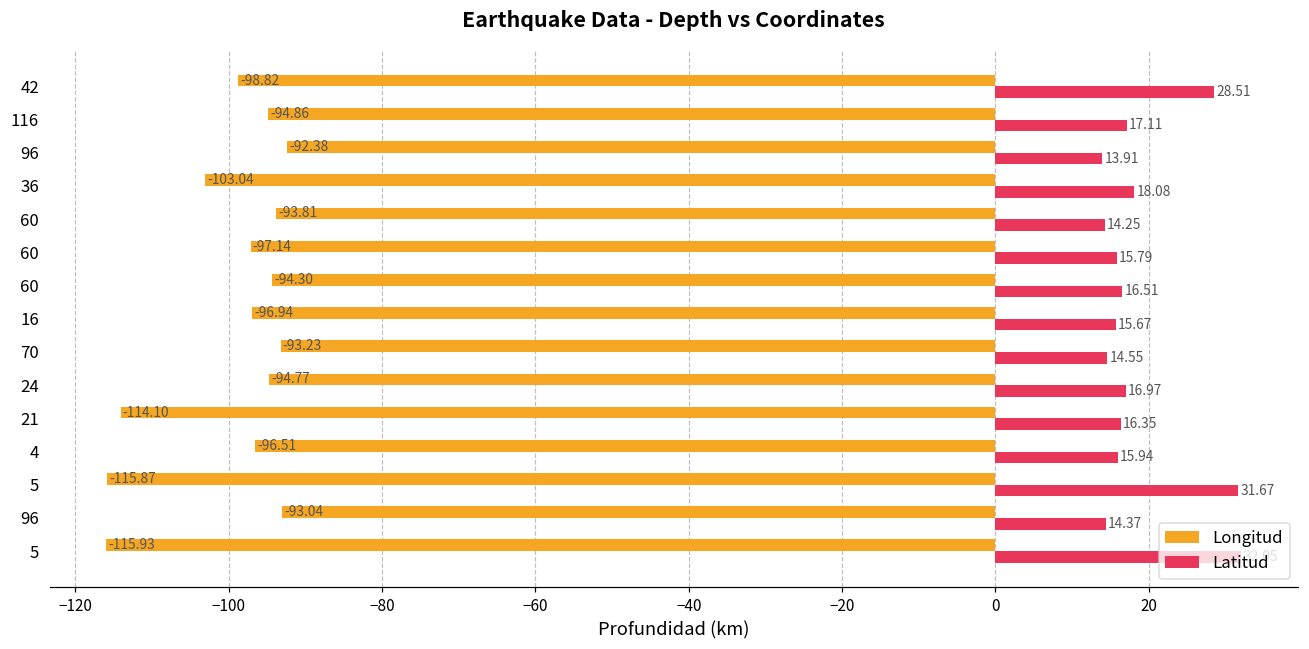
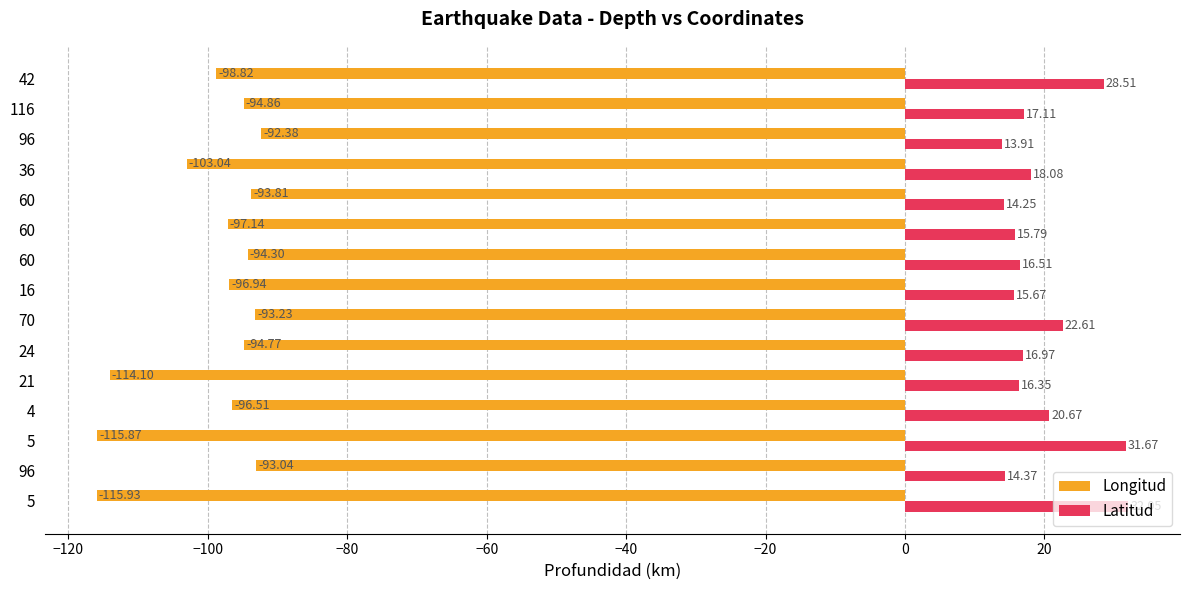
Latitud, 70: 14.55 -> 22.61
Latitud, 4: 15.94 -> 20.67
